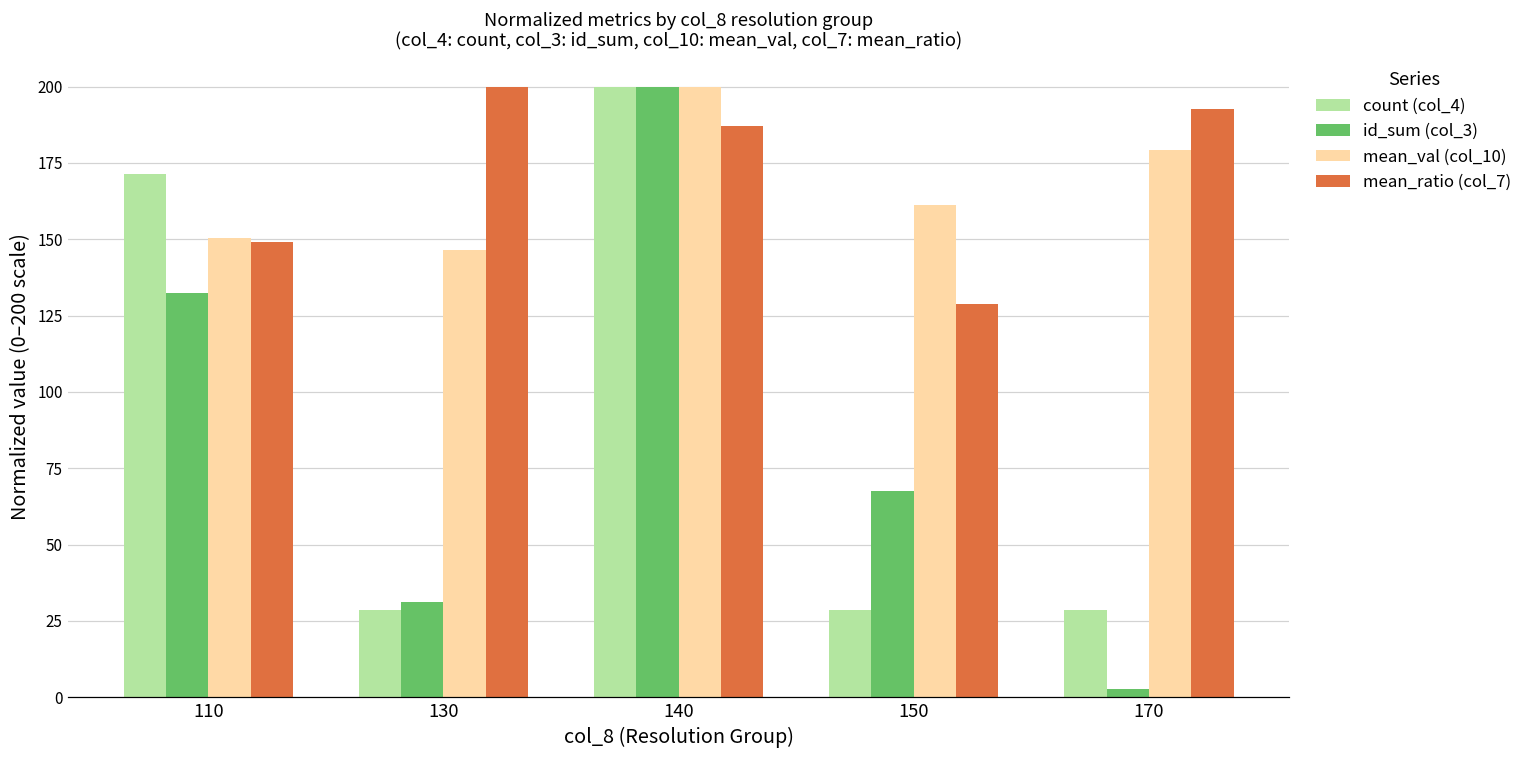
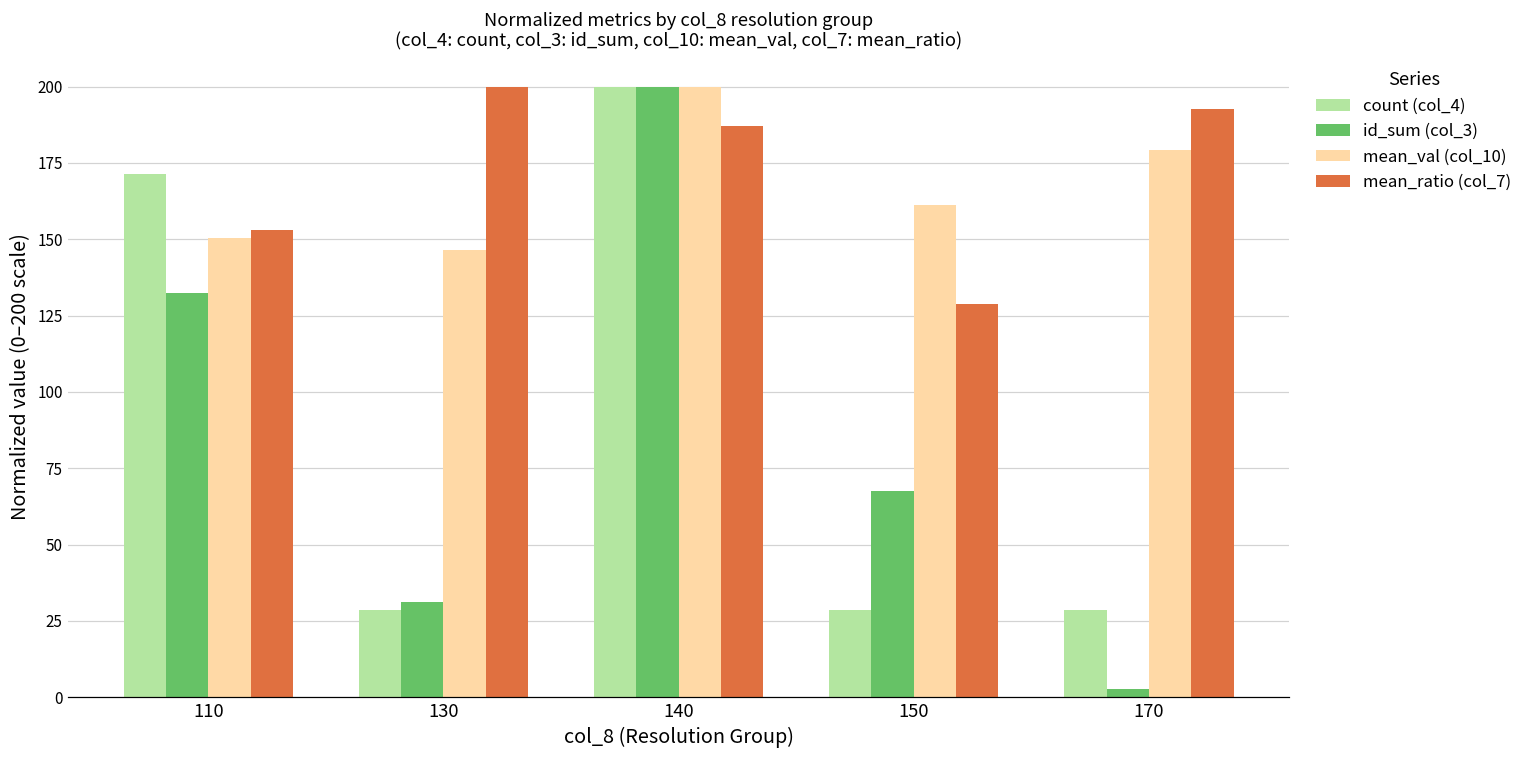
mean_ratio (col_7), 110: 149 -> 153
